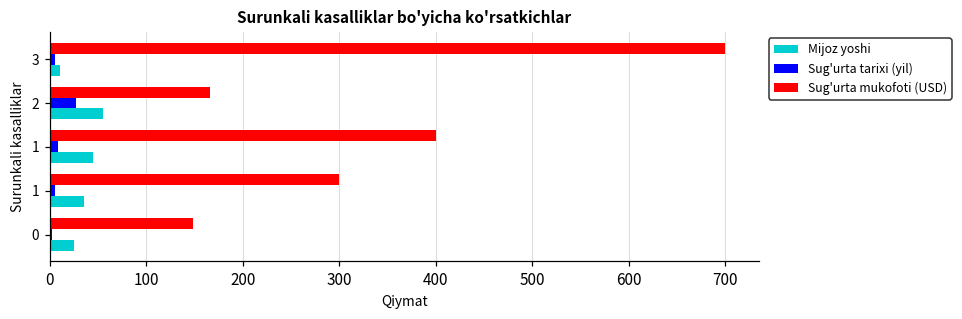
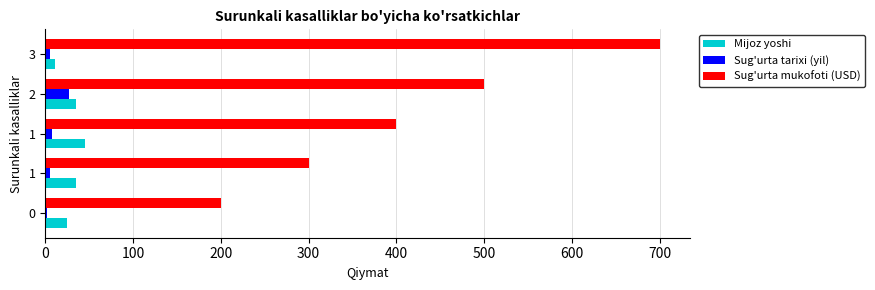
Sug'urta mukofoti (USD), 2: 170 -> 500
Mijoz yoshi, 2: 60 -> 40
Sug'urta mukofoti (USD), 0: 150 -> 200
